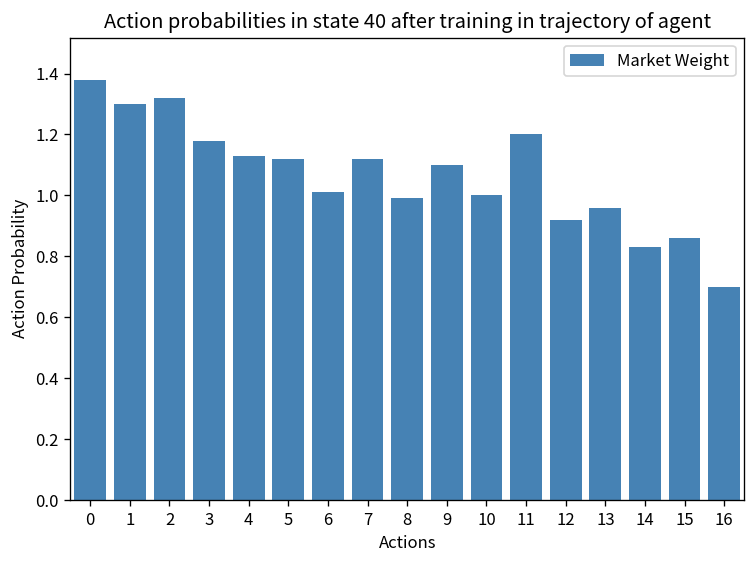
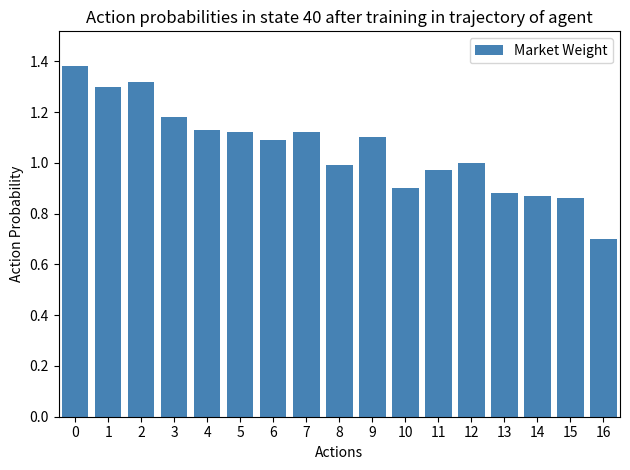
6: 1.01 -> 1.09
10: 1.0 -> 0.9
11: 1.20 -> 0.97
12: 0.92 -> 1.00
13: 0.96 -> 0.88
14: 0.83 -> 0.87
